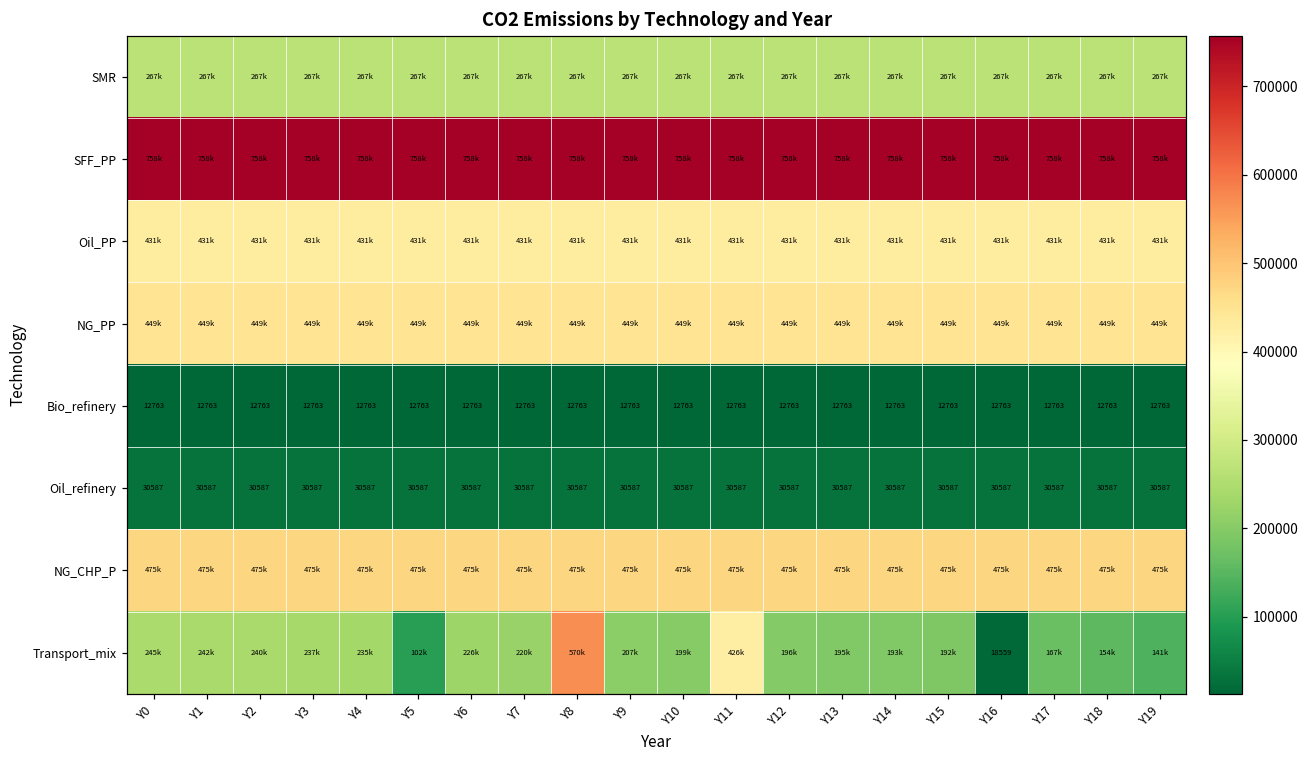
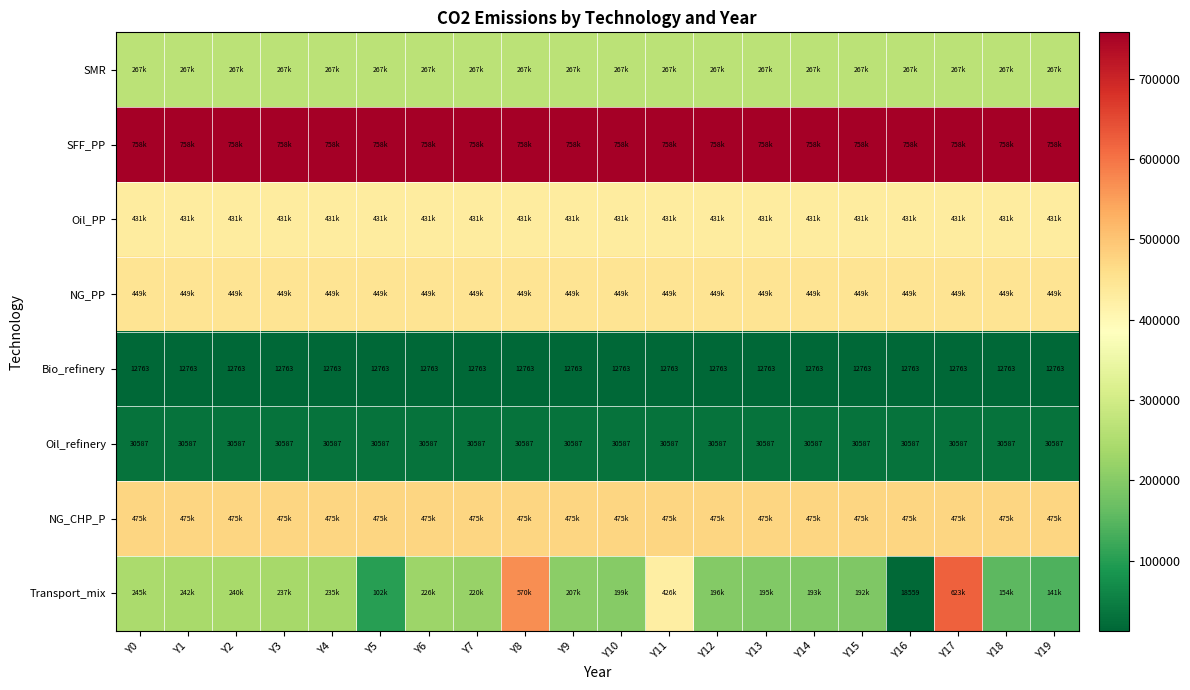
Transport_mix, Y17: 167k -> 623k
